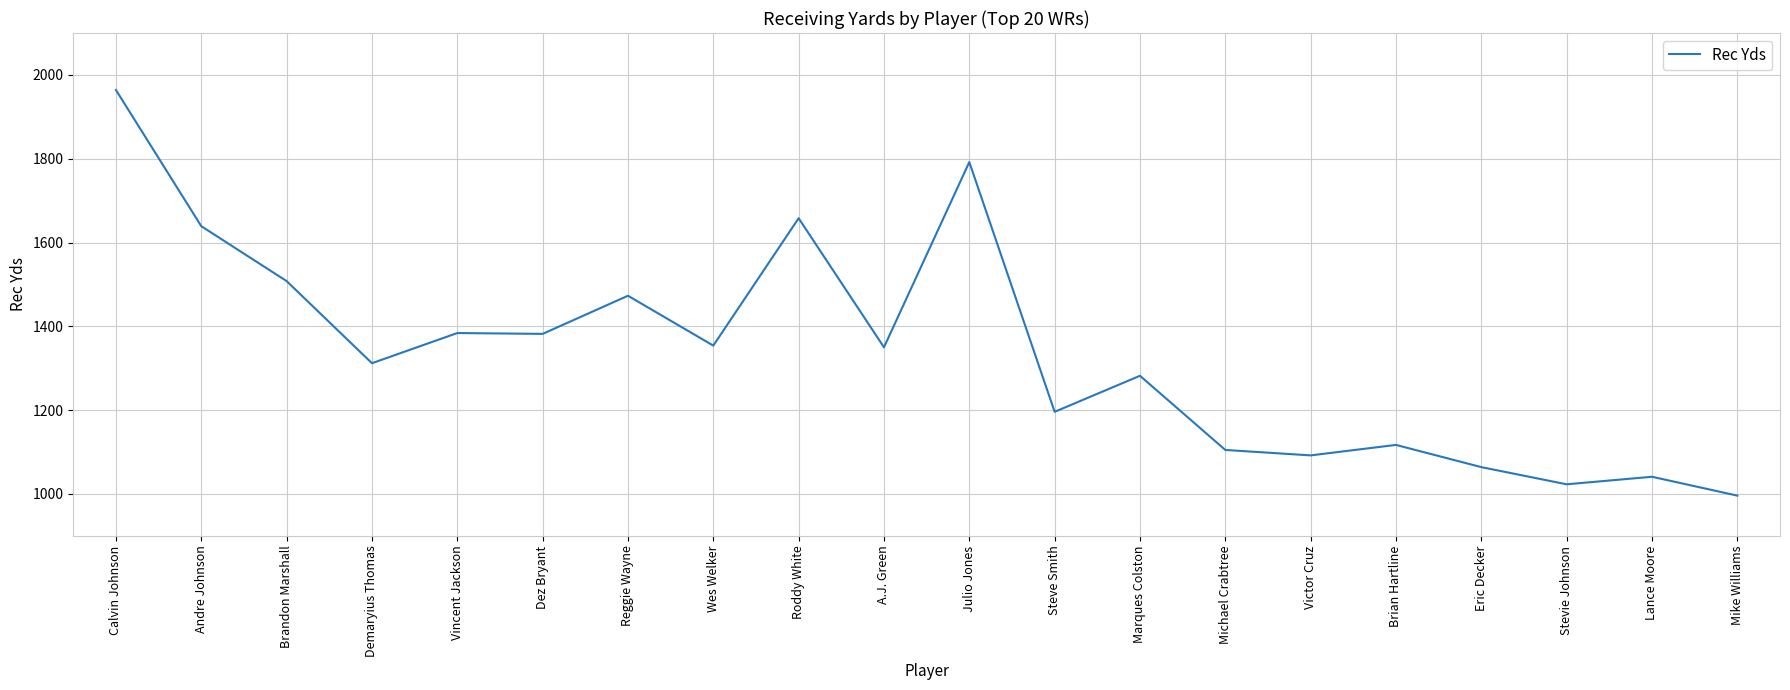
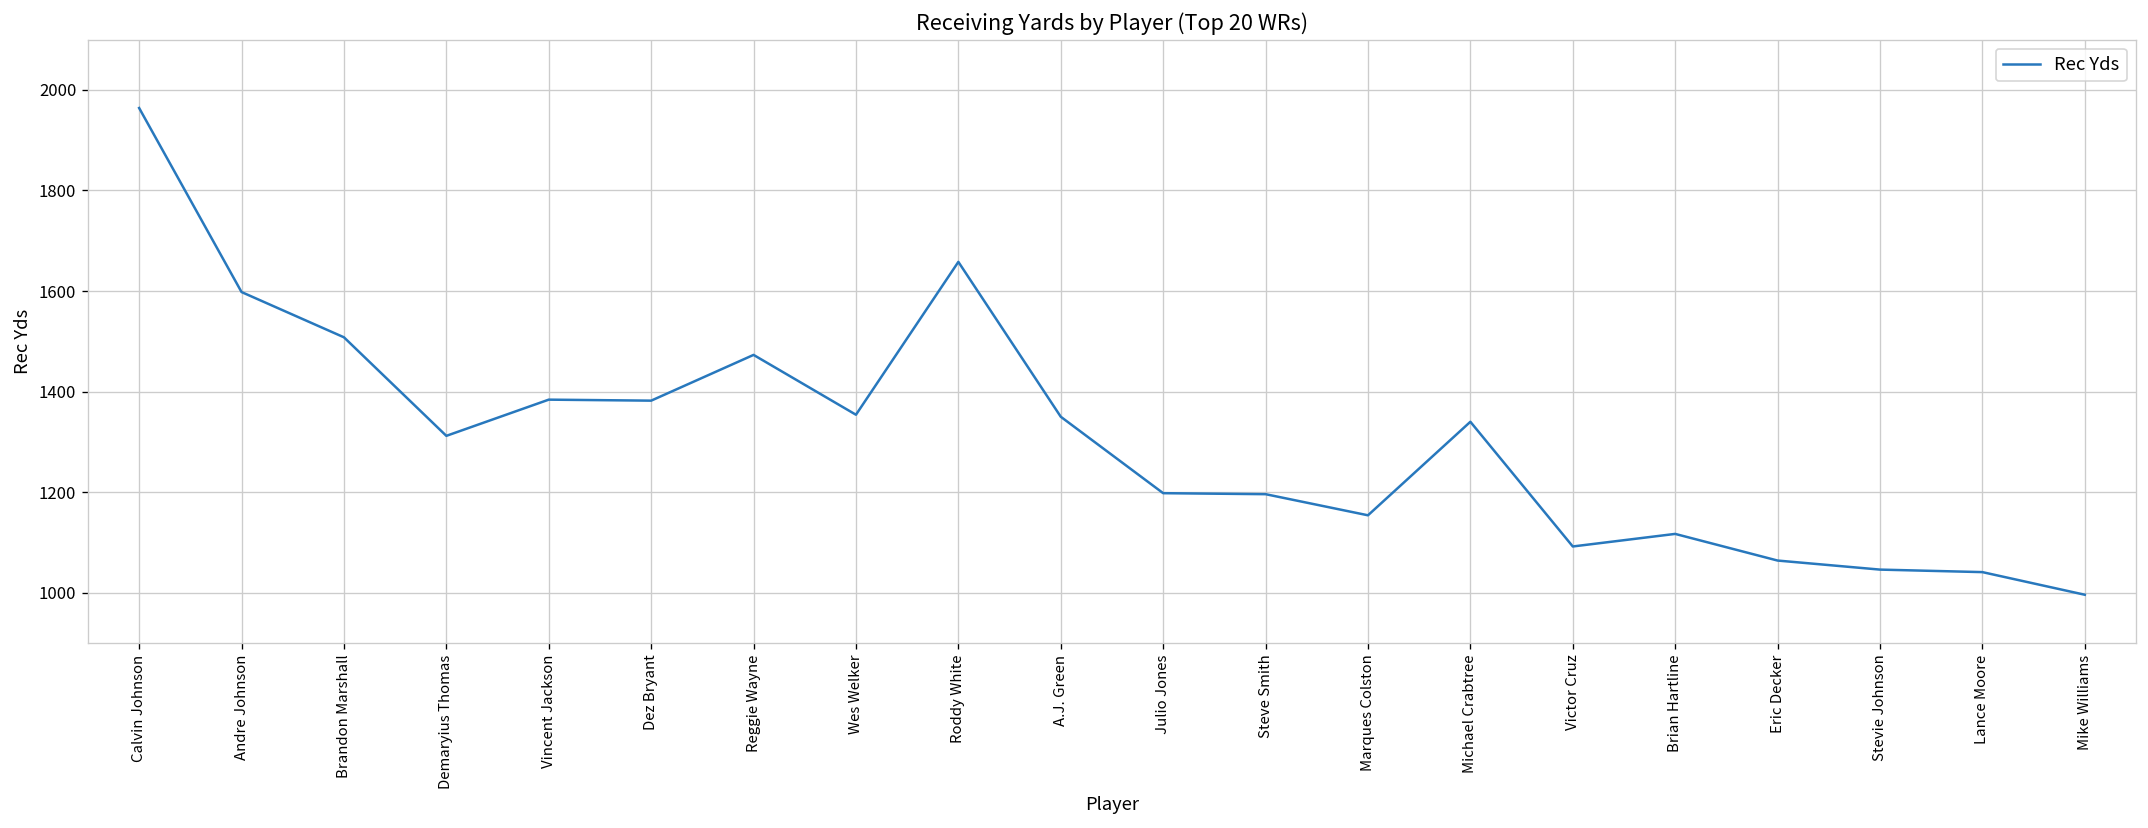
Andre Johnson: 1640 -> 1600
Julio Jones: 1790 -> 1200
Marques Colston: 1280 -> 1150
Michael Crabtree: 1110 -> 1340
Stevie Johnson: 1020 -> 1050
